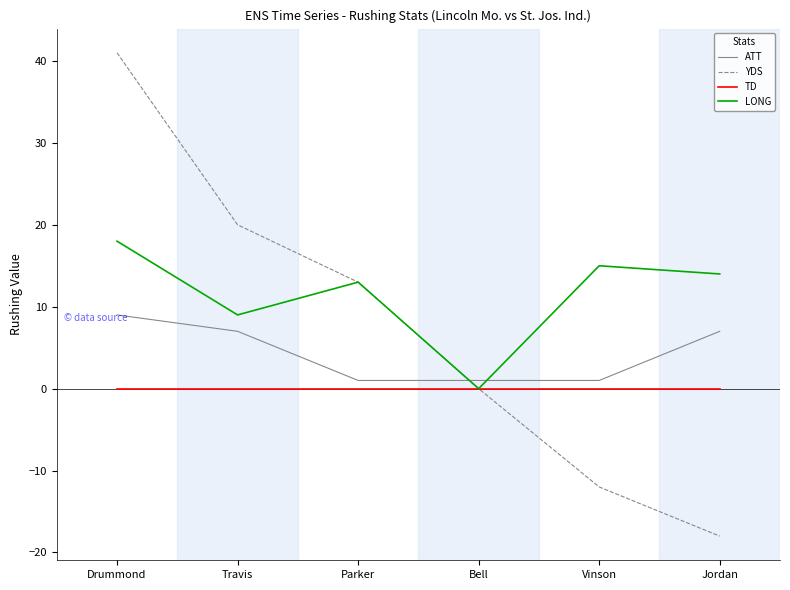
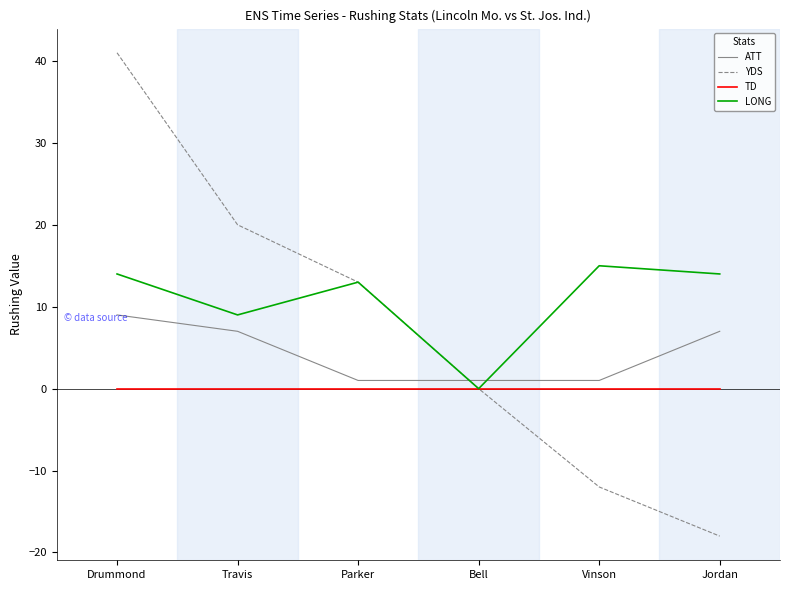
LONG, Drummond: 18 -> 14
